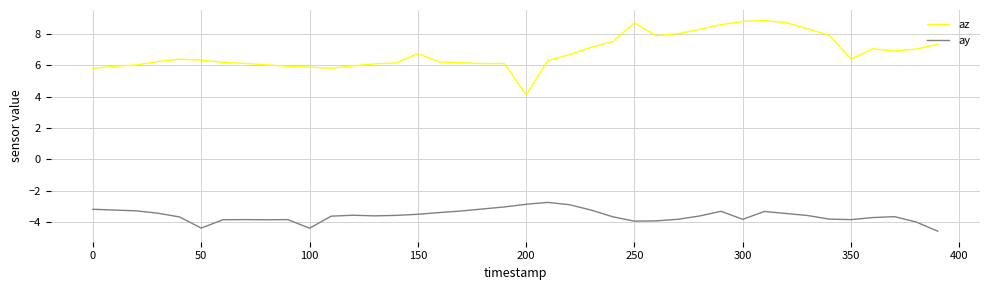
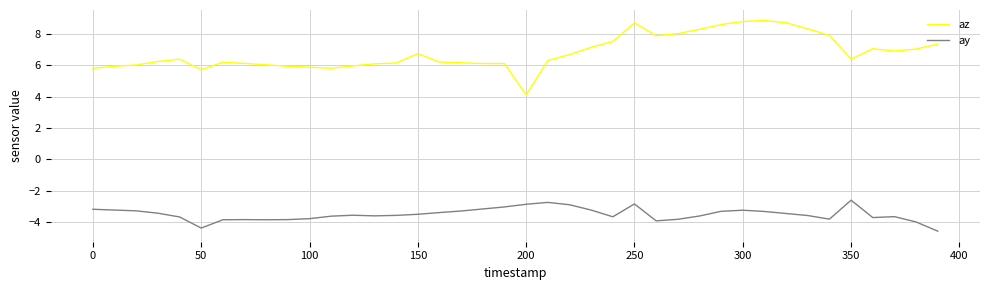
az, 50: 6.3 -> 5.7
ay, 100: -4.4 -> -3.8
ay, 250: -4.0 -> -2.9
ay, 300: -3.8 -> -3.3
ay, 350: -3.9 -> -2.6
